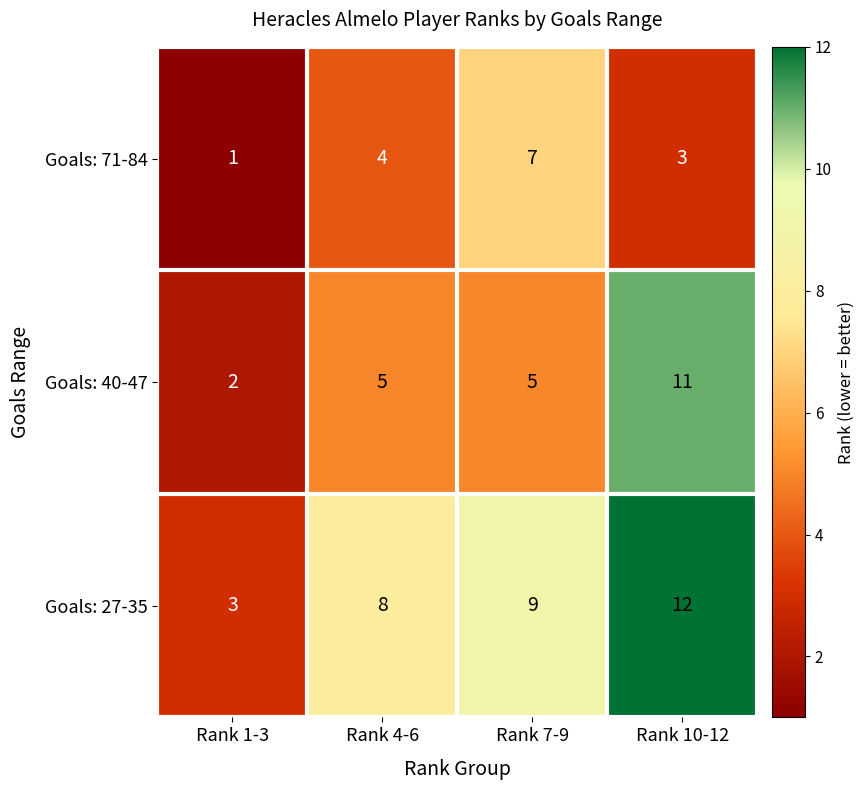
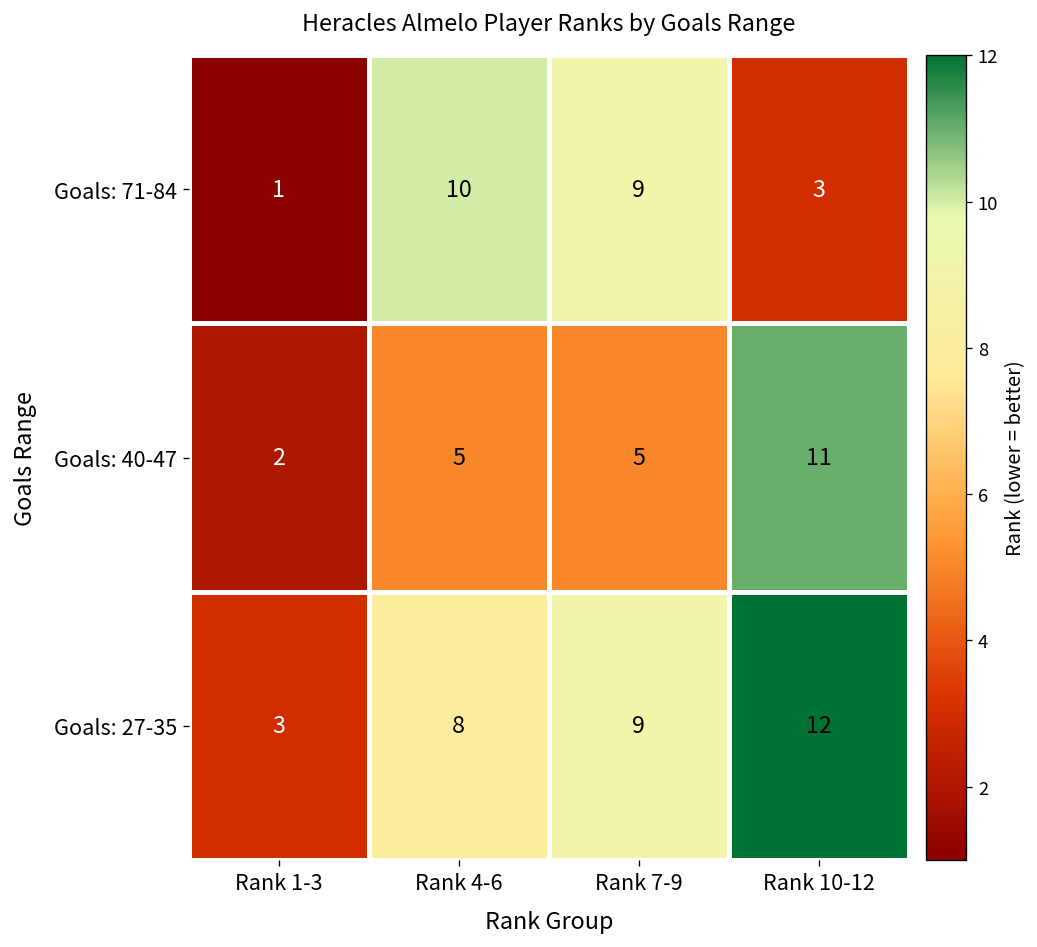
Goals: 71-84, Rank 4-6: 4 -> 10
Goals: 71-84, Rank 7-9: 7 -> 9
